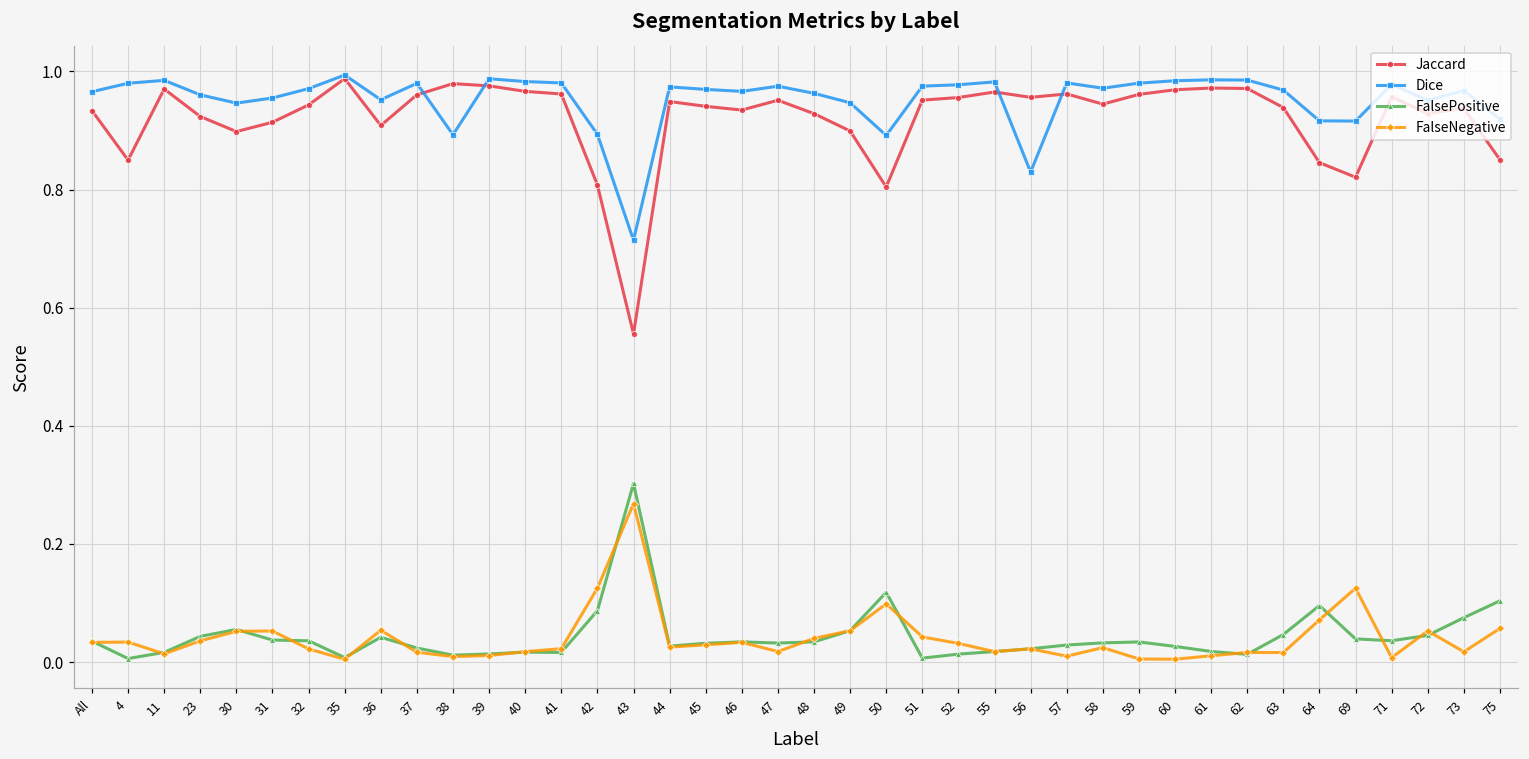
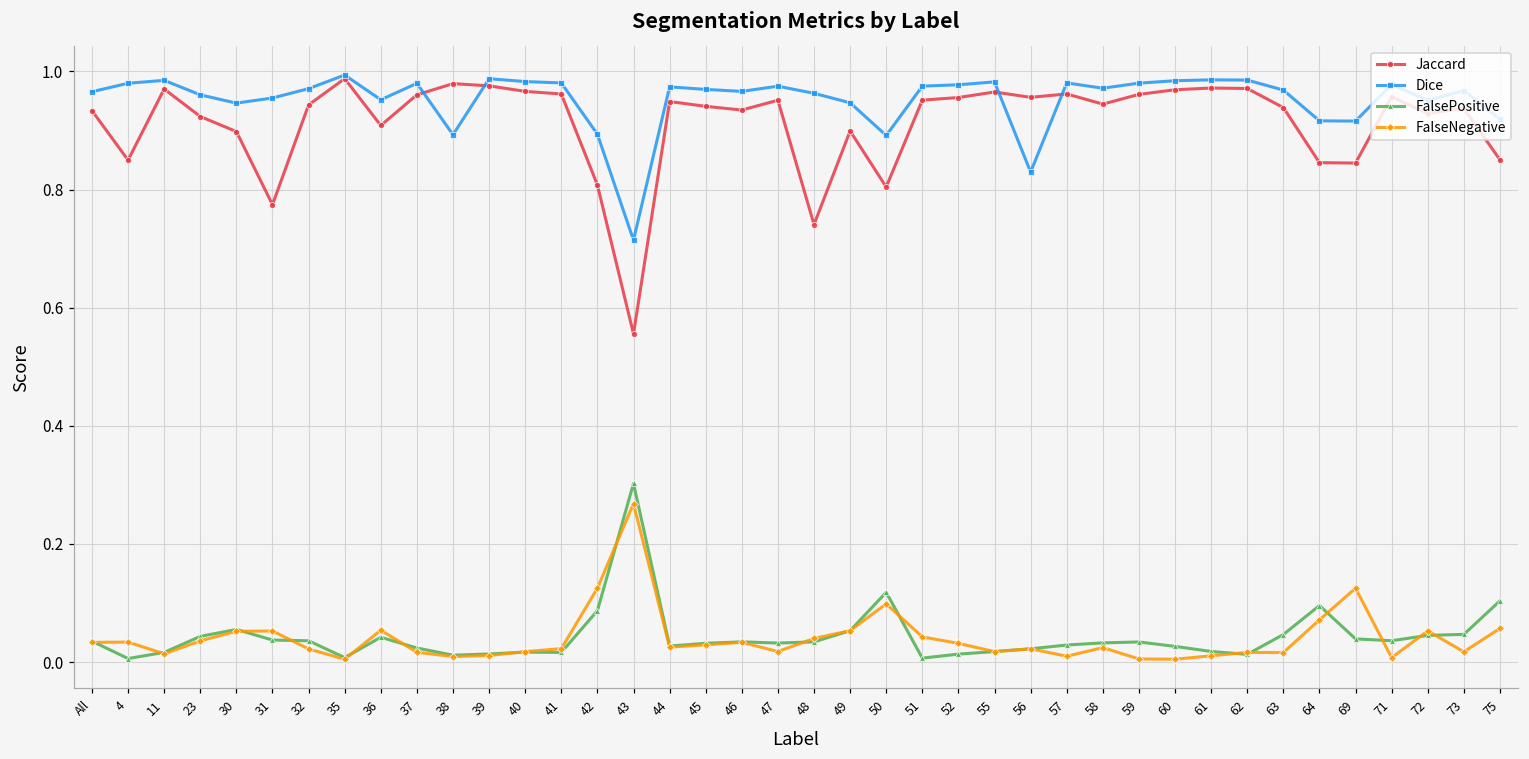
Jaccard, 31: 0.91 -> 0.77
Jaccard, 48: 0.93 -> 0.74
Jaccard, 69: 0.82 -> 0.84
FalsePositive, 73: 0.08 -> 0.05
